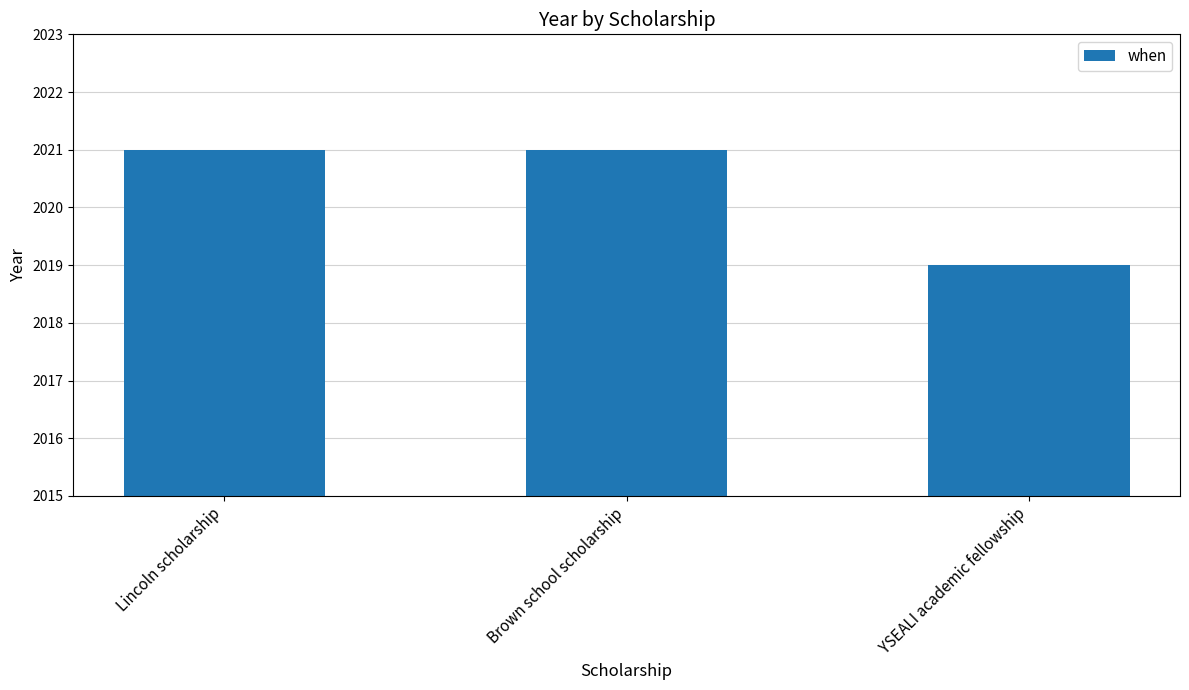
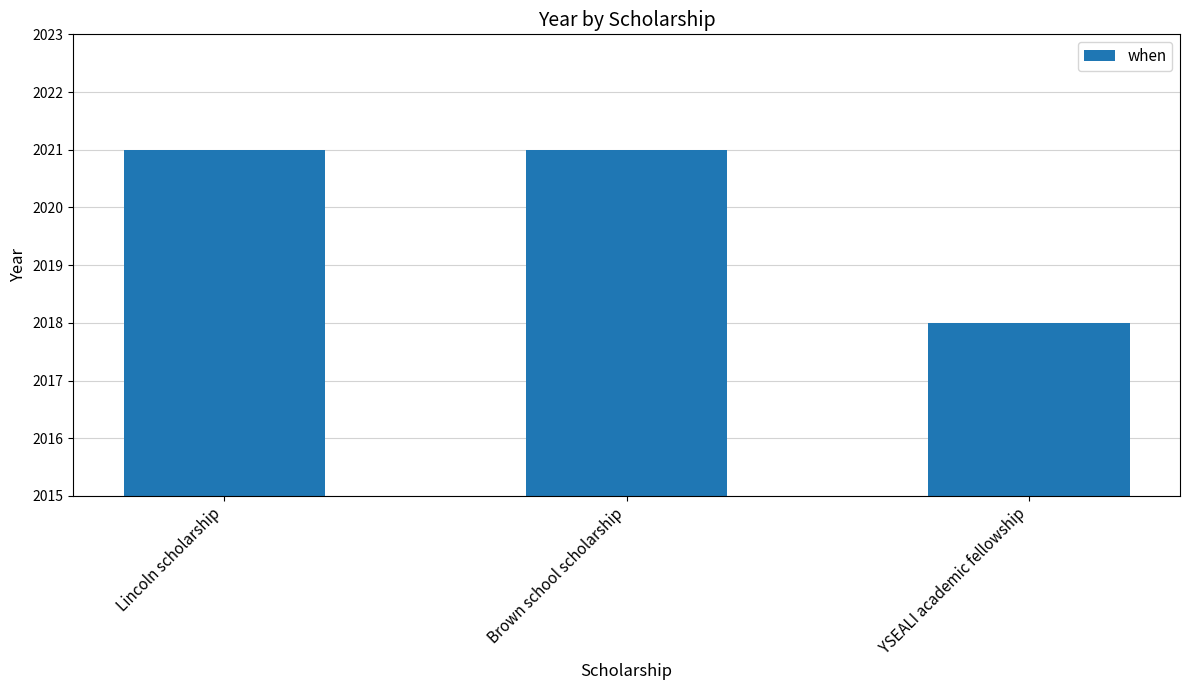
YSEALI academic fellowship: 2019 -> 2018
